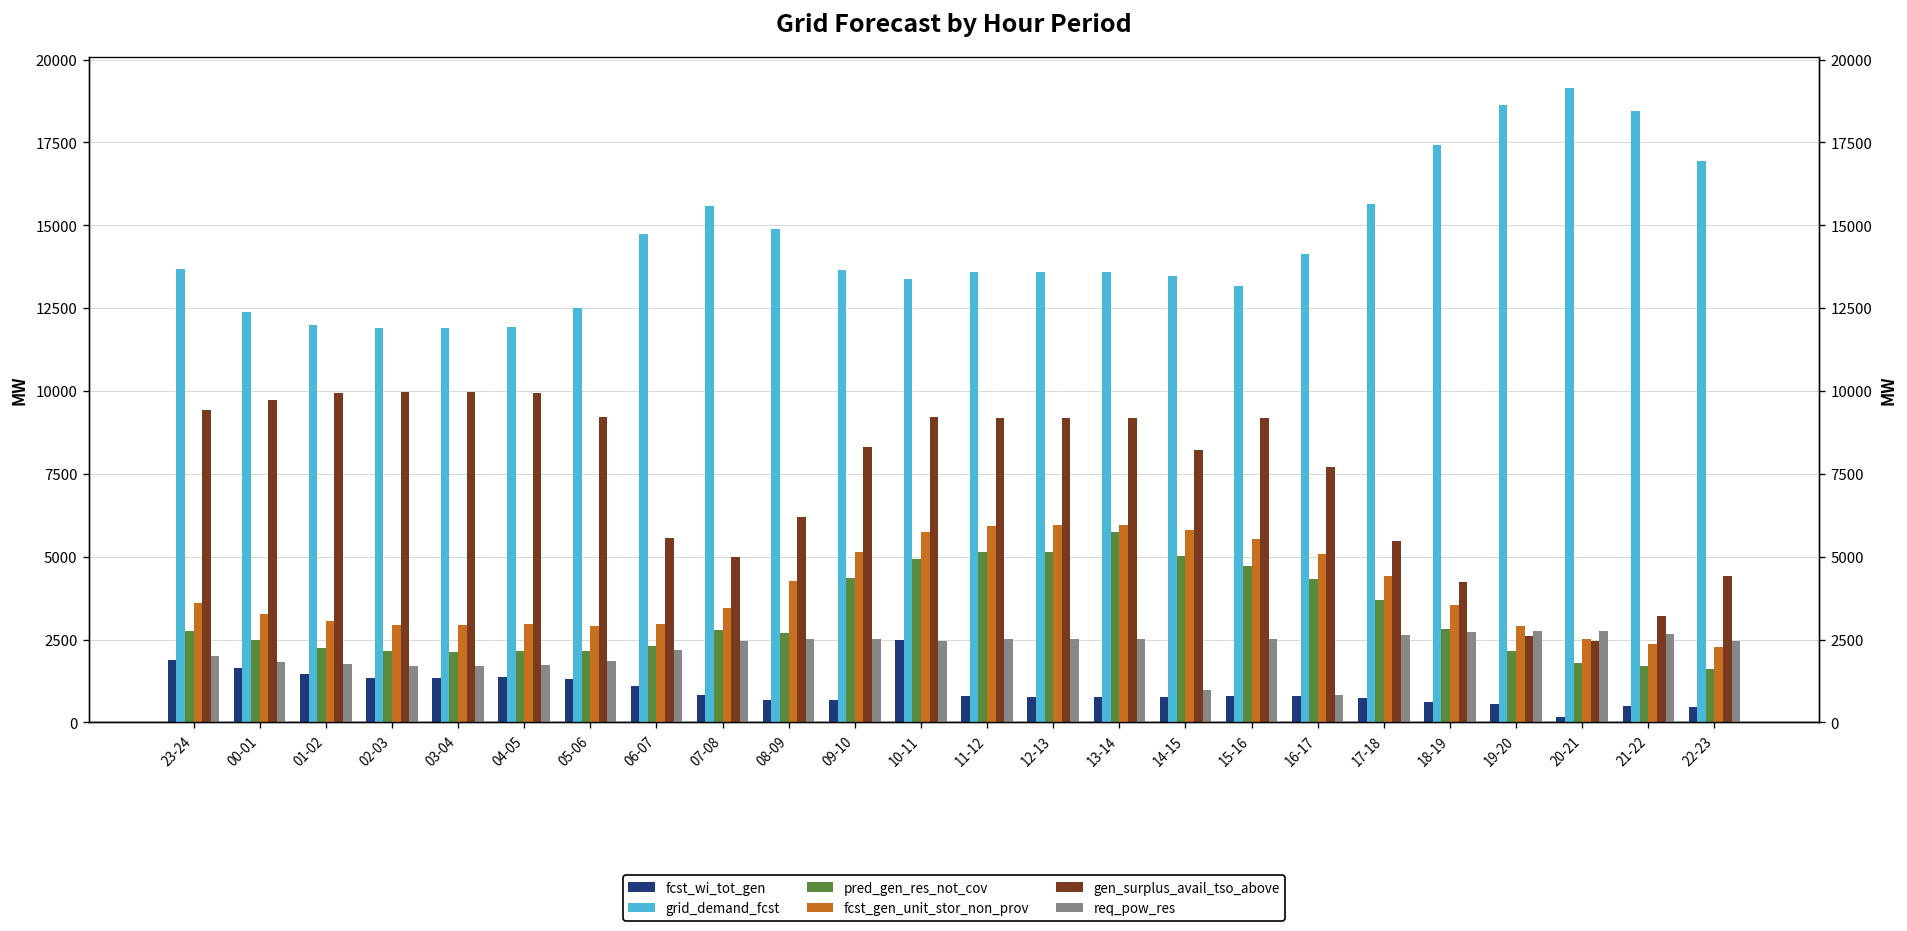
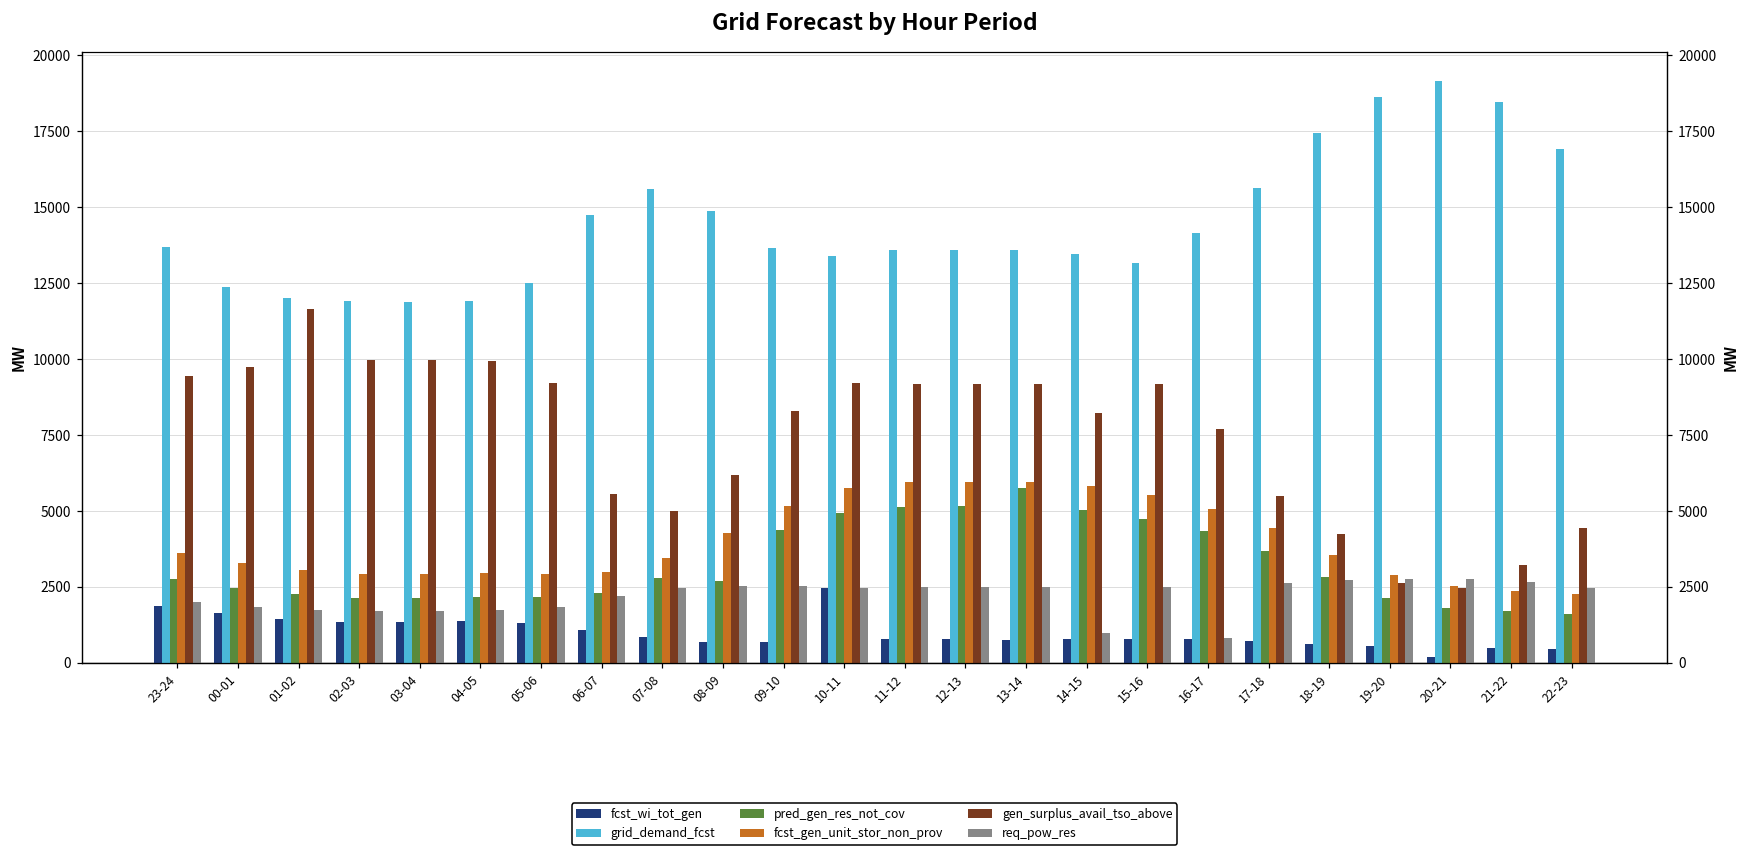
gen_surplus_avail_tso_above, 01-02: 9900 -> 11600
